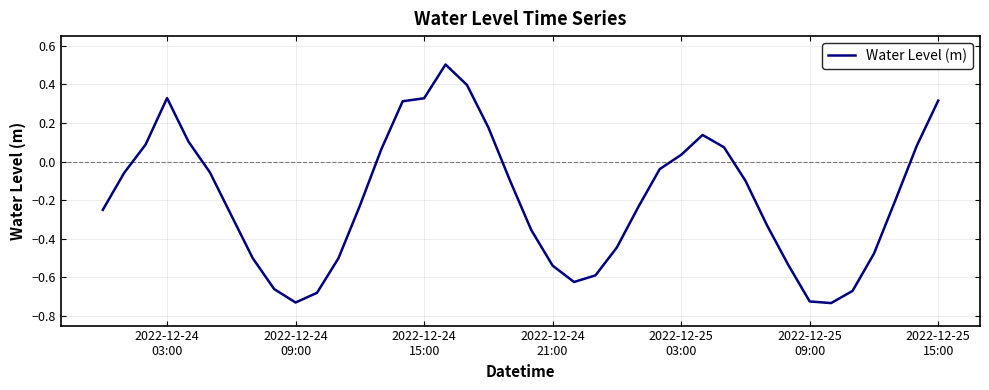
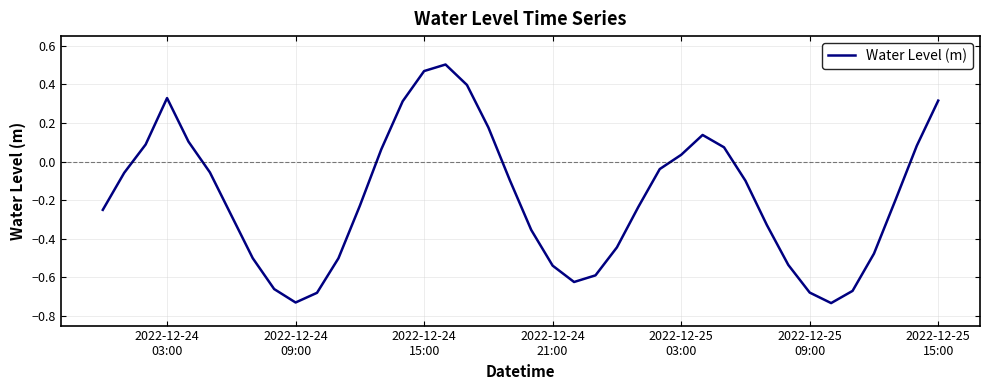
2022-12-24 15:00: 0.33 -> 0.47
2022-12-25 09:00: -0.72 -> -0.68
